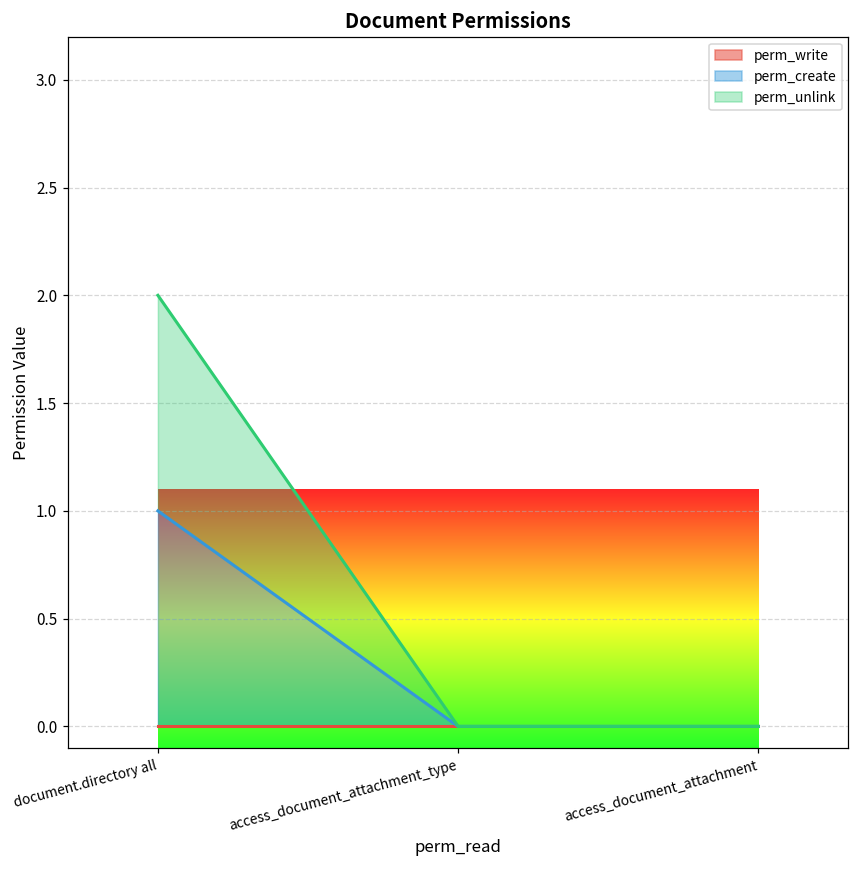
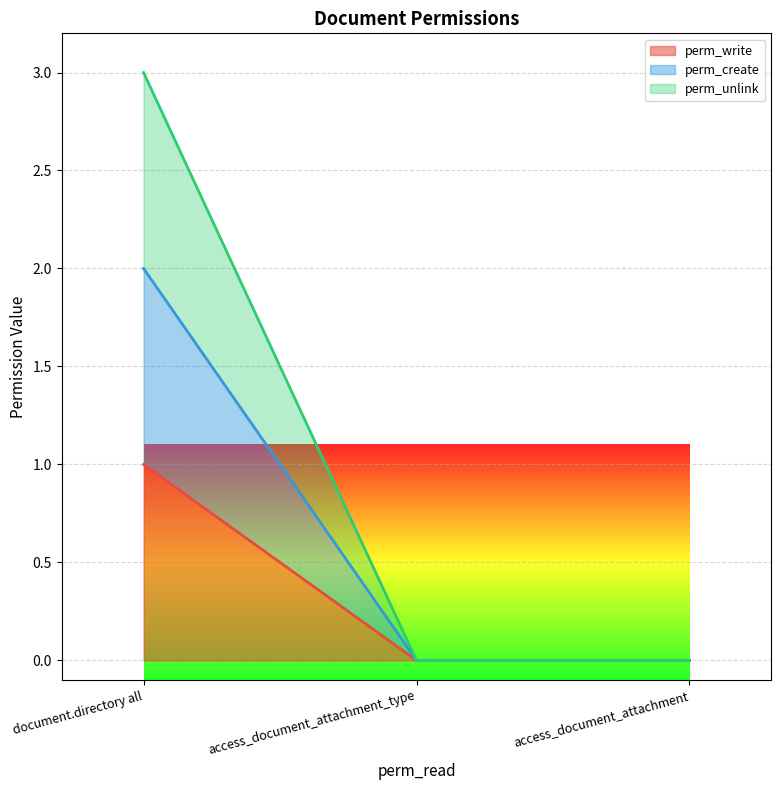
perm_write, document.directory all: 0 -> 1
